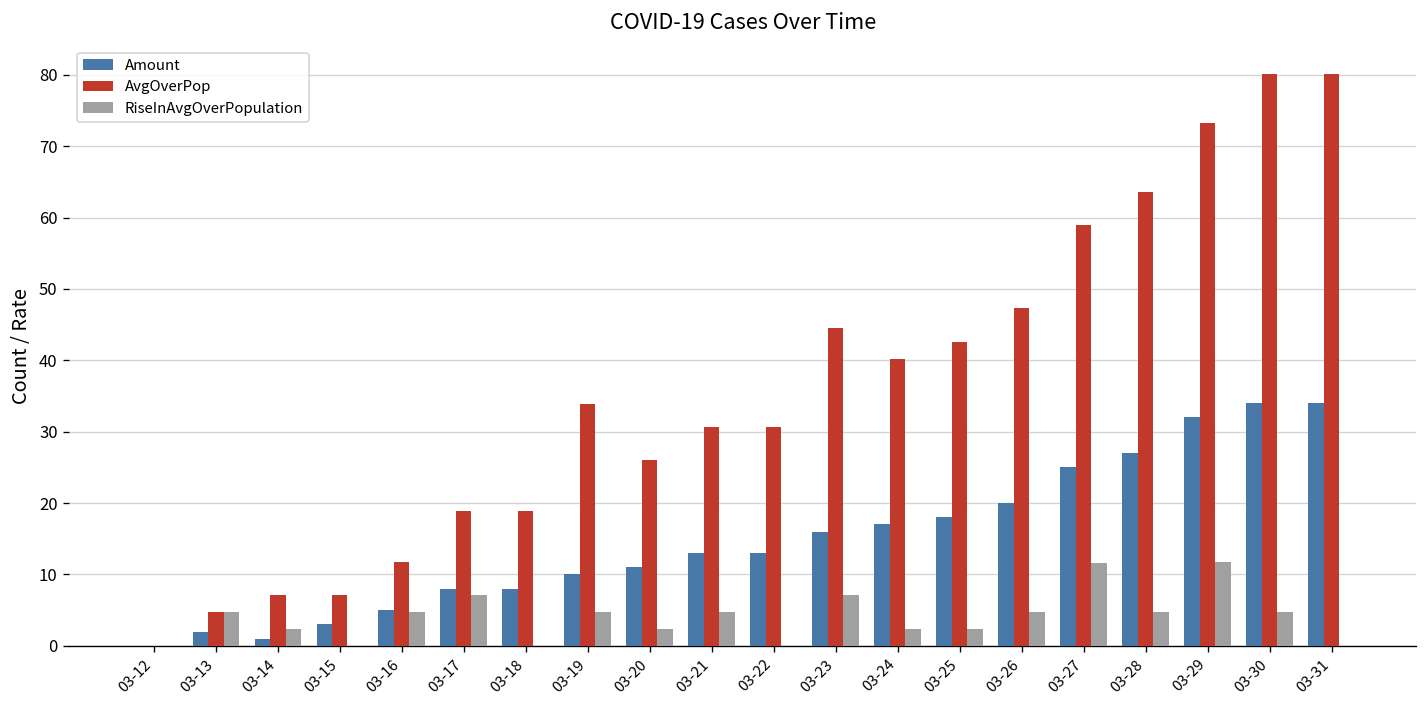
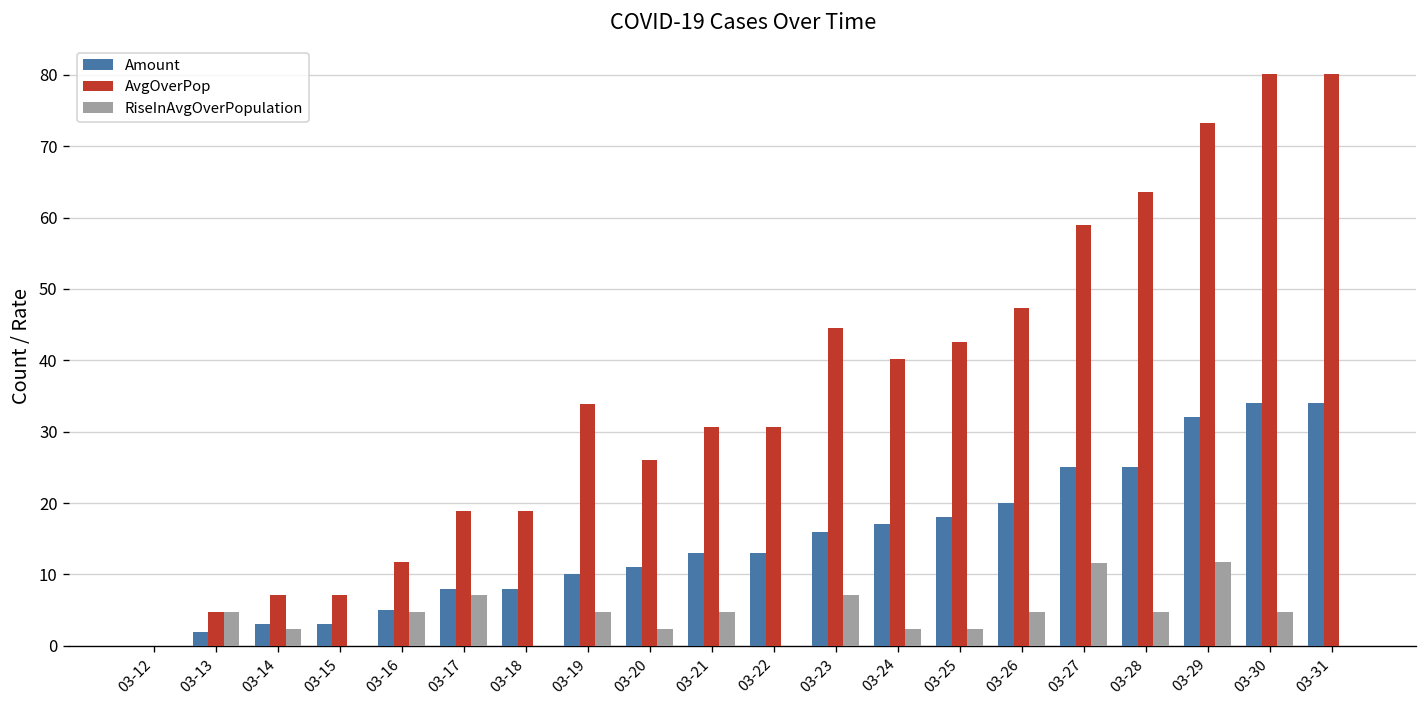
Amount, 03-14: 1 -> 3
Amount, 03-28: 27 -> 25
